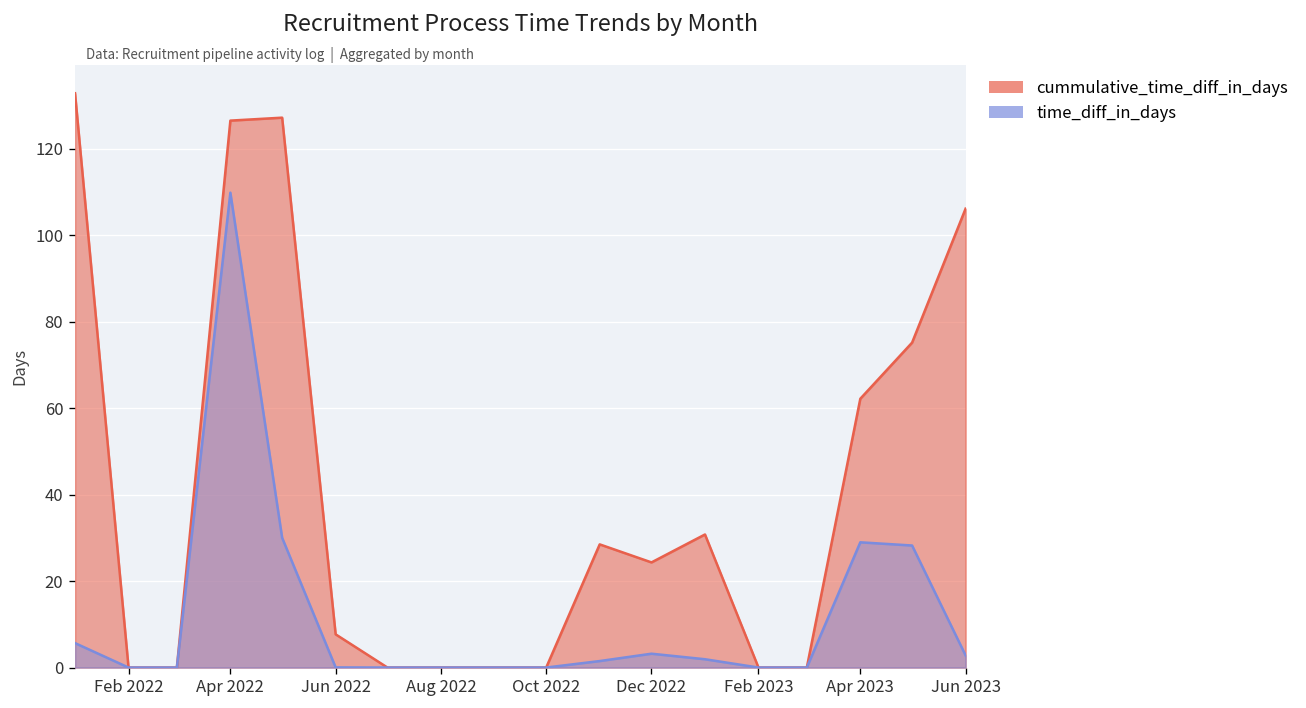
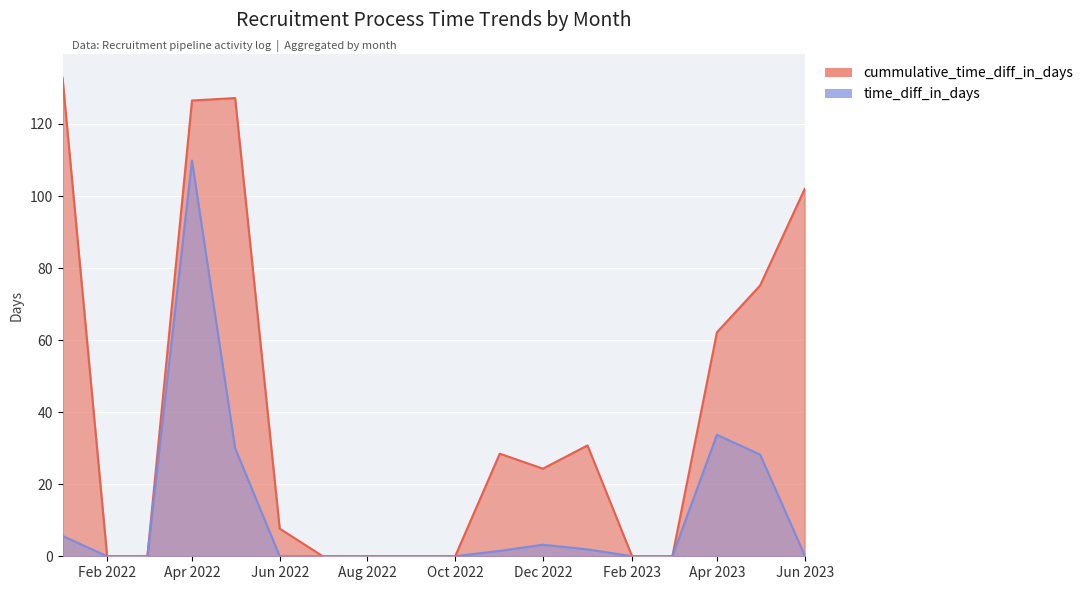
time_diff_in_days, Apr 2023: 29 -> 34
cummulative_time_diff_in_days, Jun 2023: 106 -> 102
time_diff_in_days, Jun 2023: 3 -> 0
